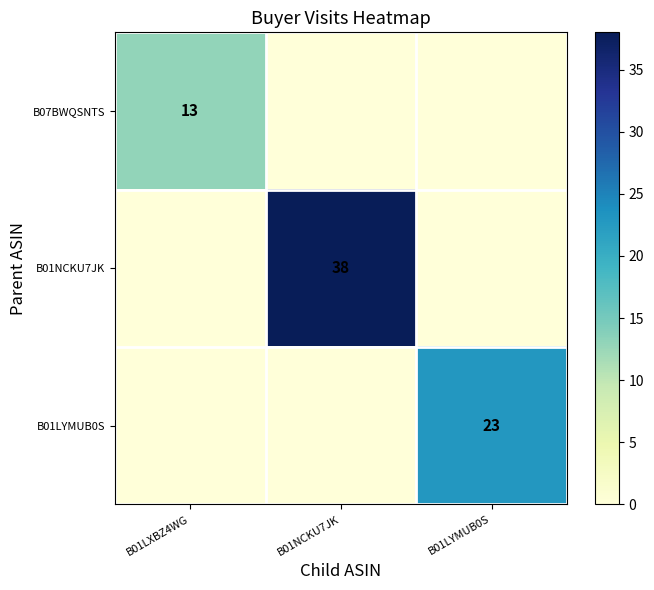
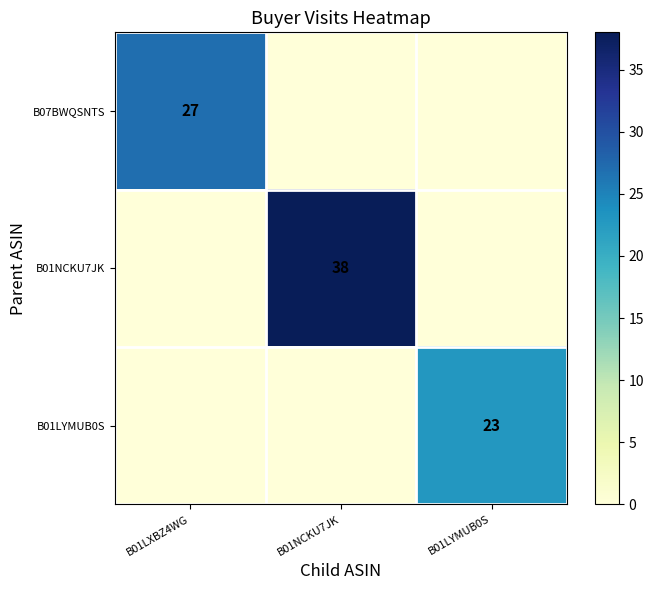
B07BWQSNTS, B01LXBZ4WG: 13 -> 27
